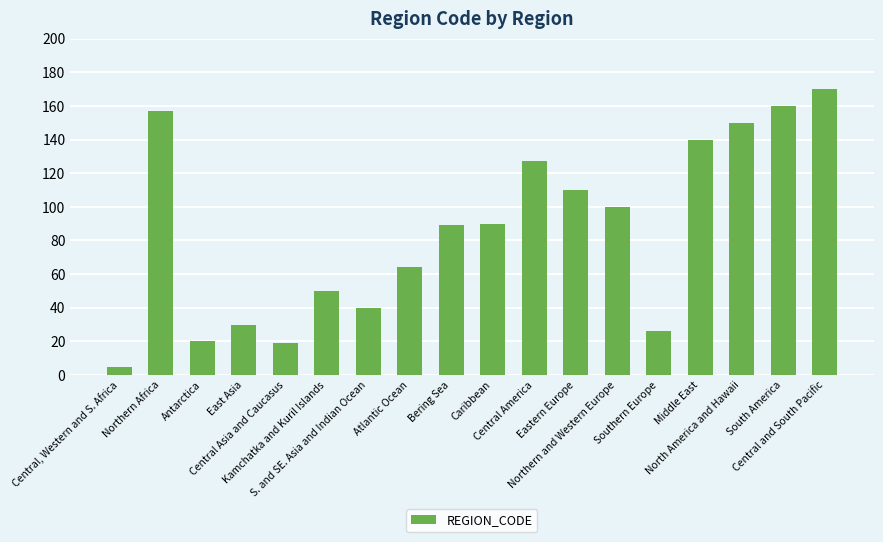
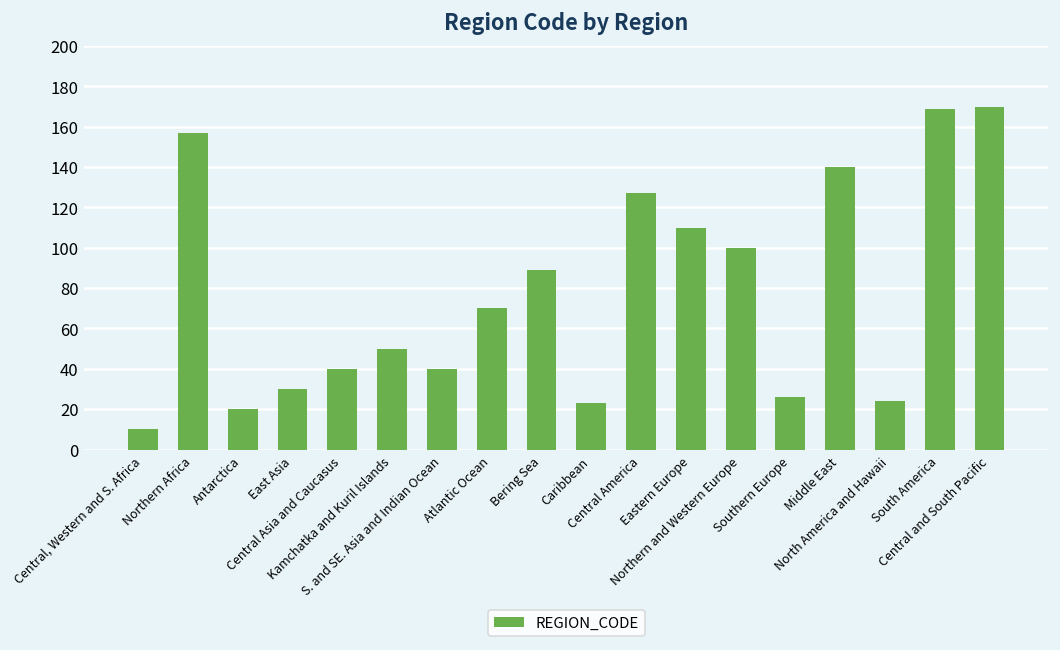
Central, Western and S. Africa: 5 -> 10
Central Asia and Caucasus: 19 -> 40
Atlantic Ocean: 64 -> 70
Caribbean: 90 -> 23
North America and Hawaii: 150 -> 24
South America: 160 -> 169
